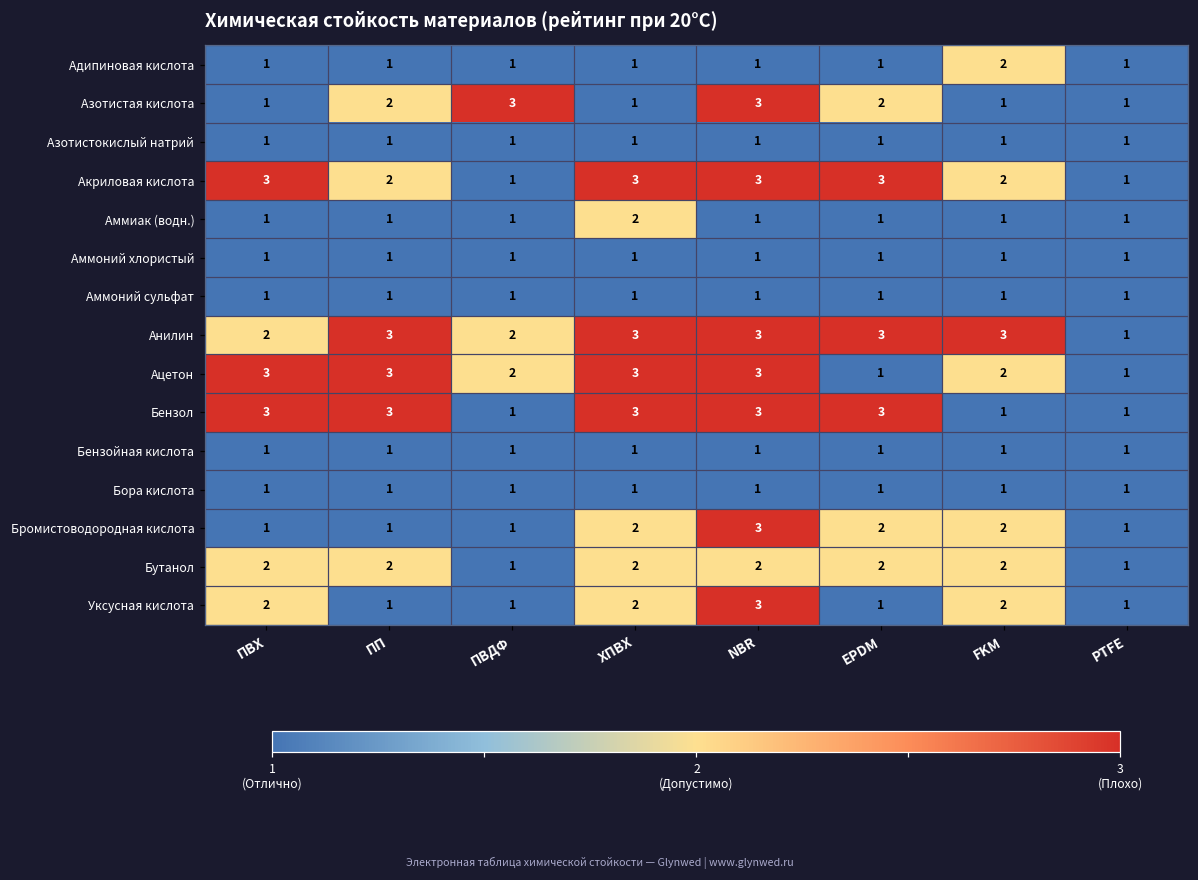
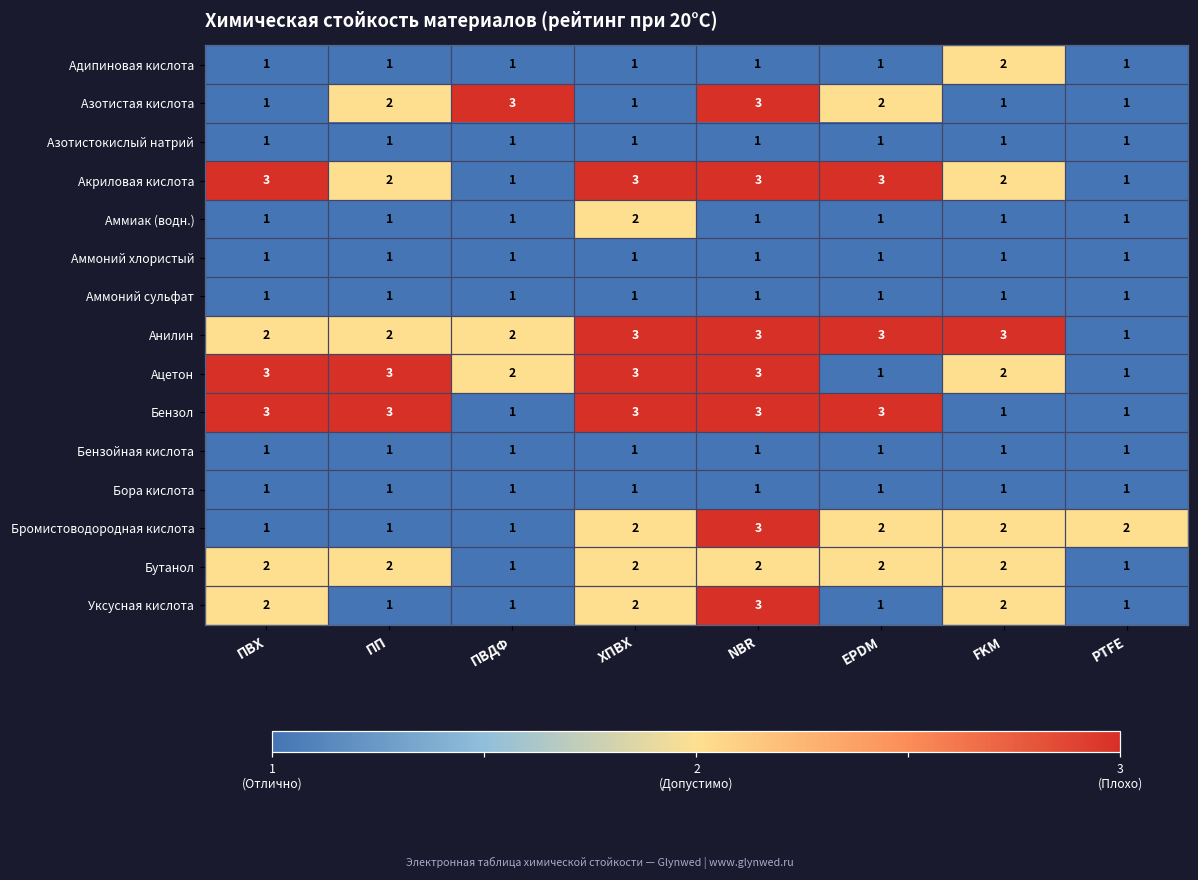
Анилин, ПП: 3 -> 2
Бромистоводородная кислота, PTFE: 1 -> 2
